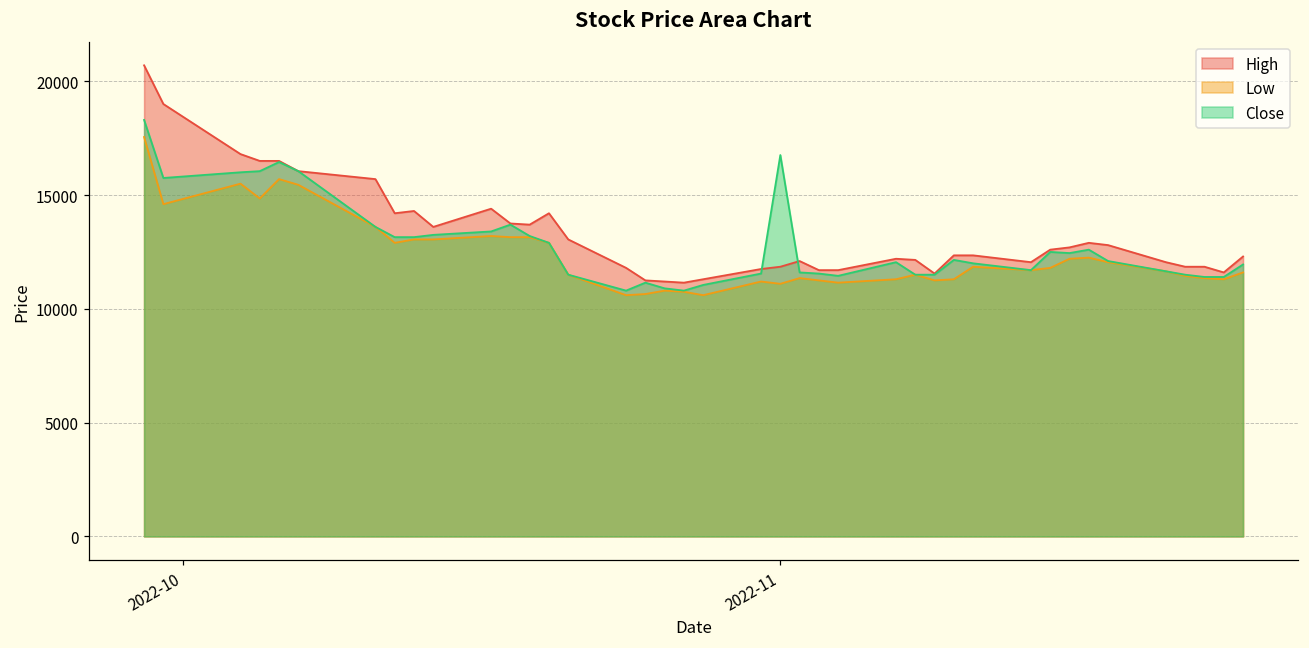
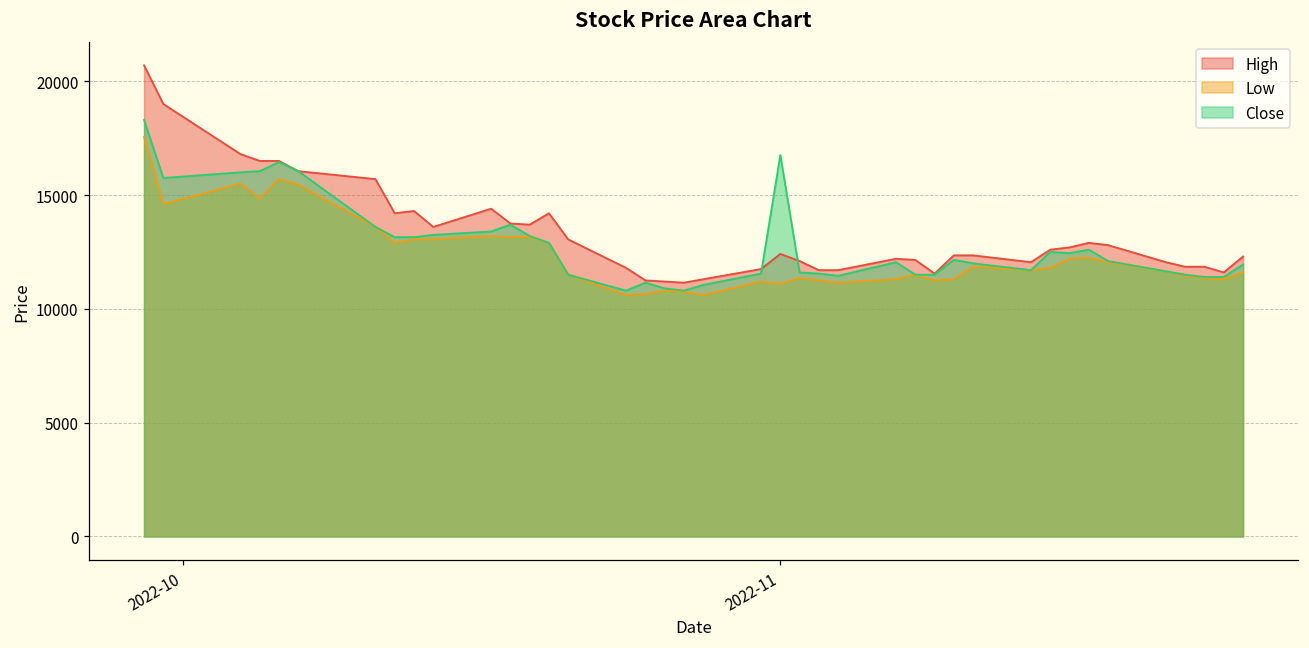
High, 2022-11: 11900 -> 12400
